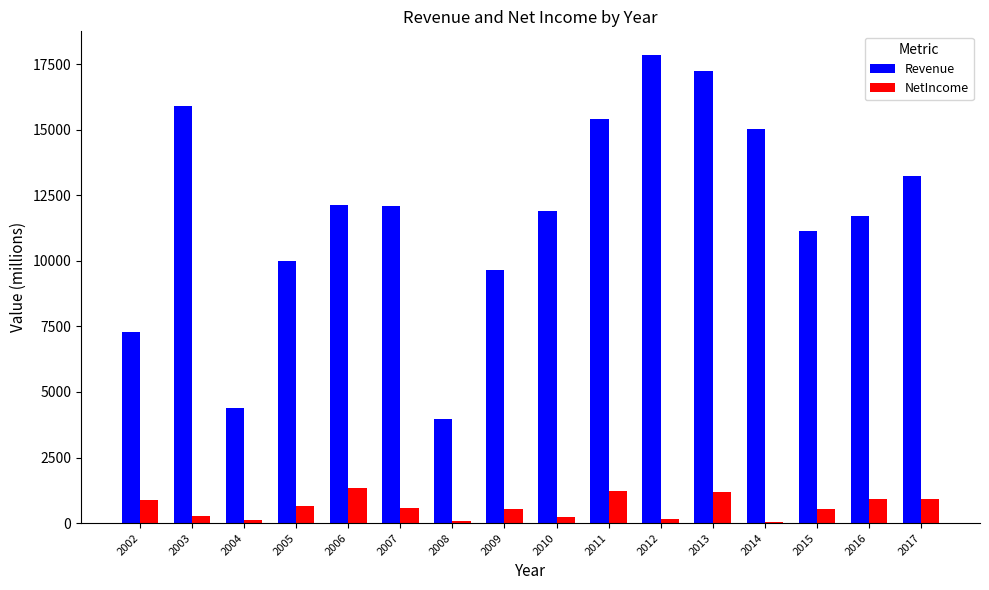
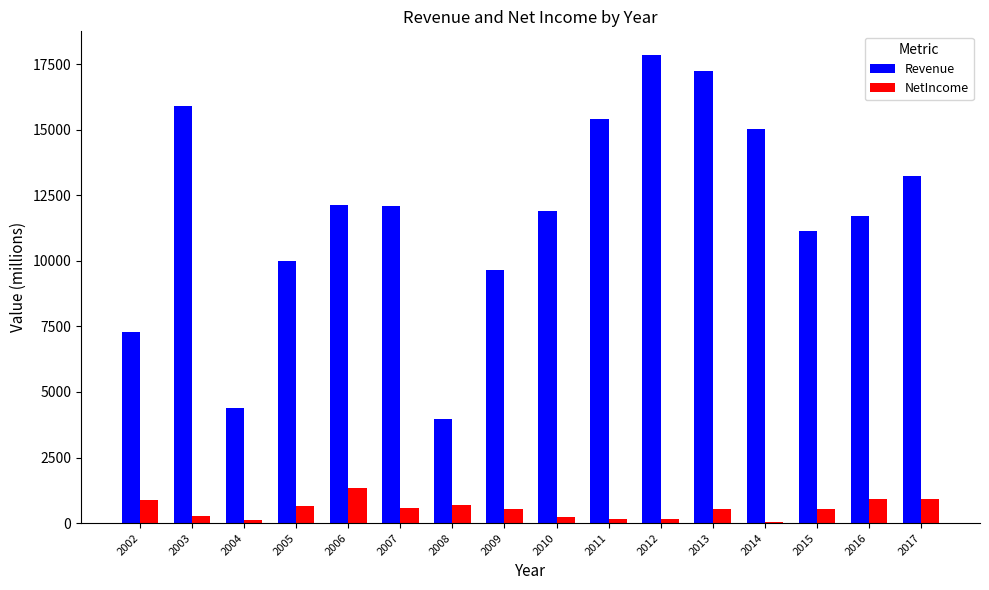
NetIncome, 2008: 100 -> 700
NetIncome, 2011: 1200 -> 200
NetIncome, 2013: 1200 -> 500
